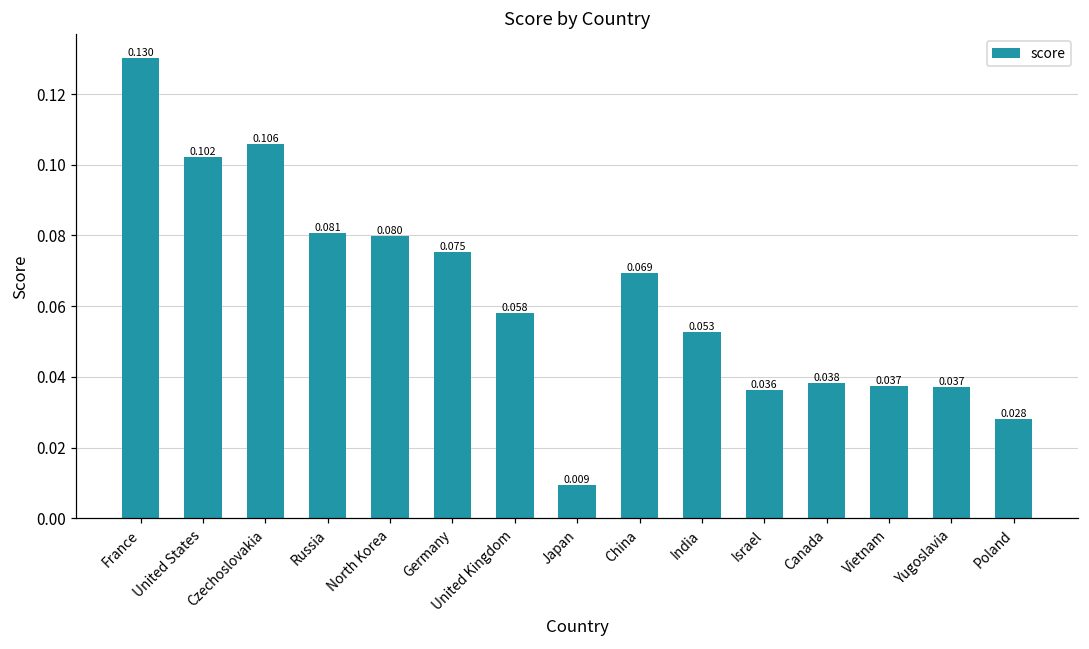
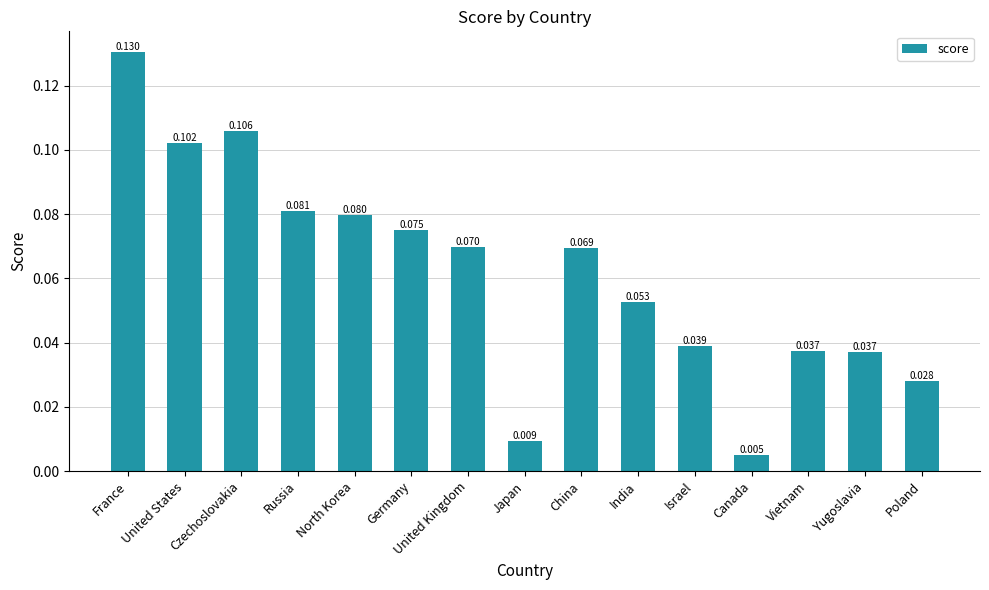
United Kingdom: 0.058 -> 0.070
Israel: 0.036 -> 0.039
Canada: 0.038 -> 0.005
